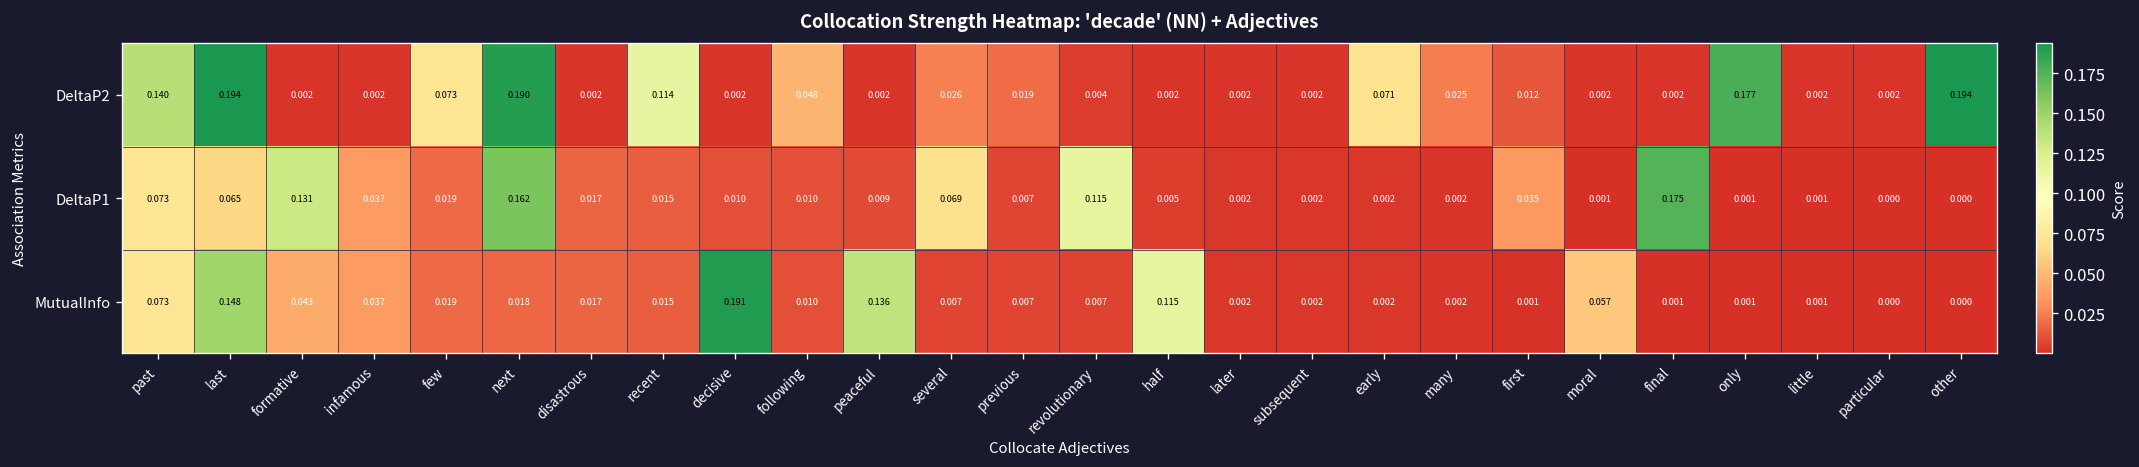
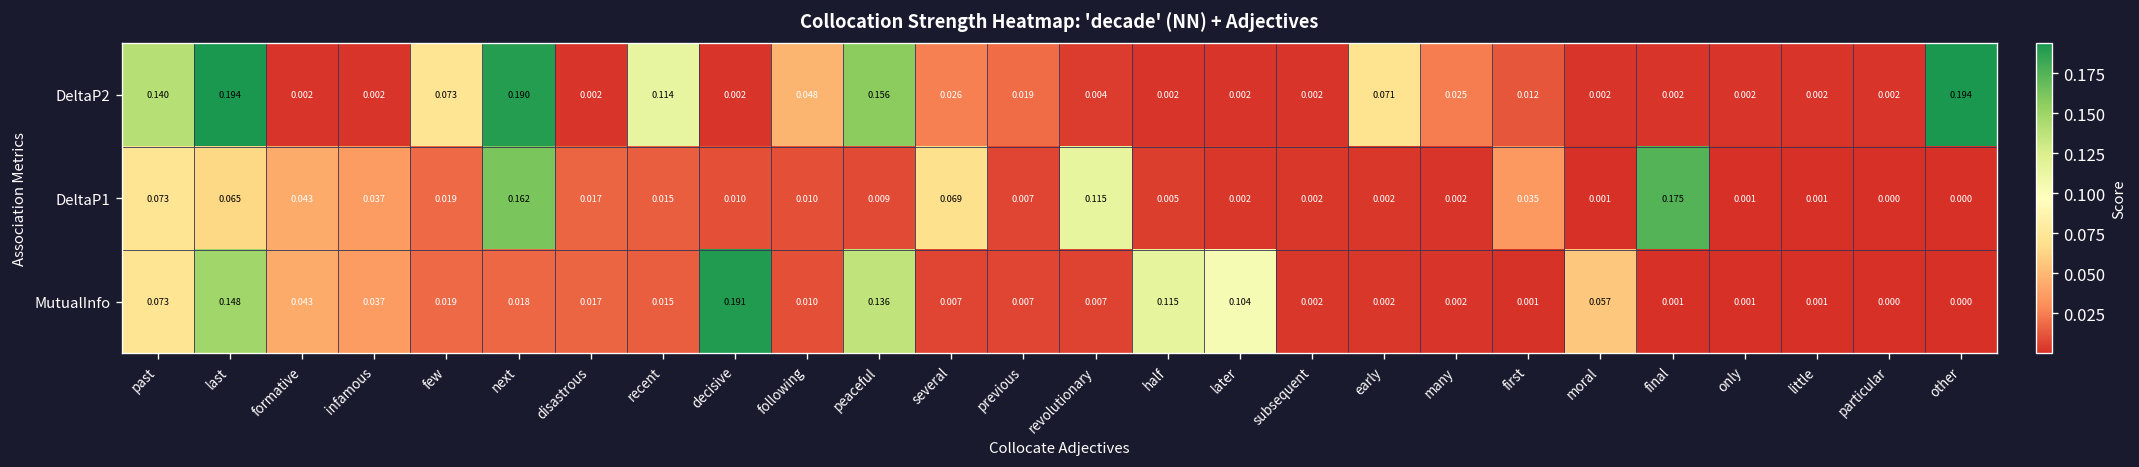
DeltaP2, peaceful: 0.002 -> 0.156
DeltaP2, only: 0.177 -> 0.002
DeltaP1, formative: 0.131 -> 0.043
MutualInfo, later: 0.002 -> 0.104
